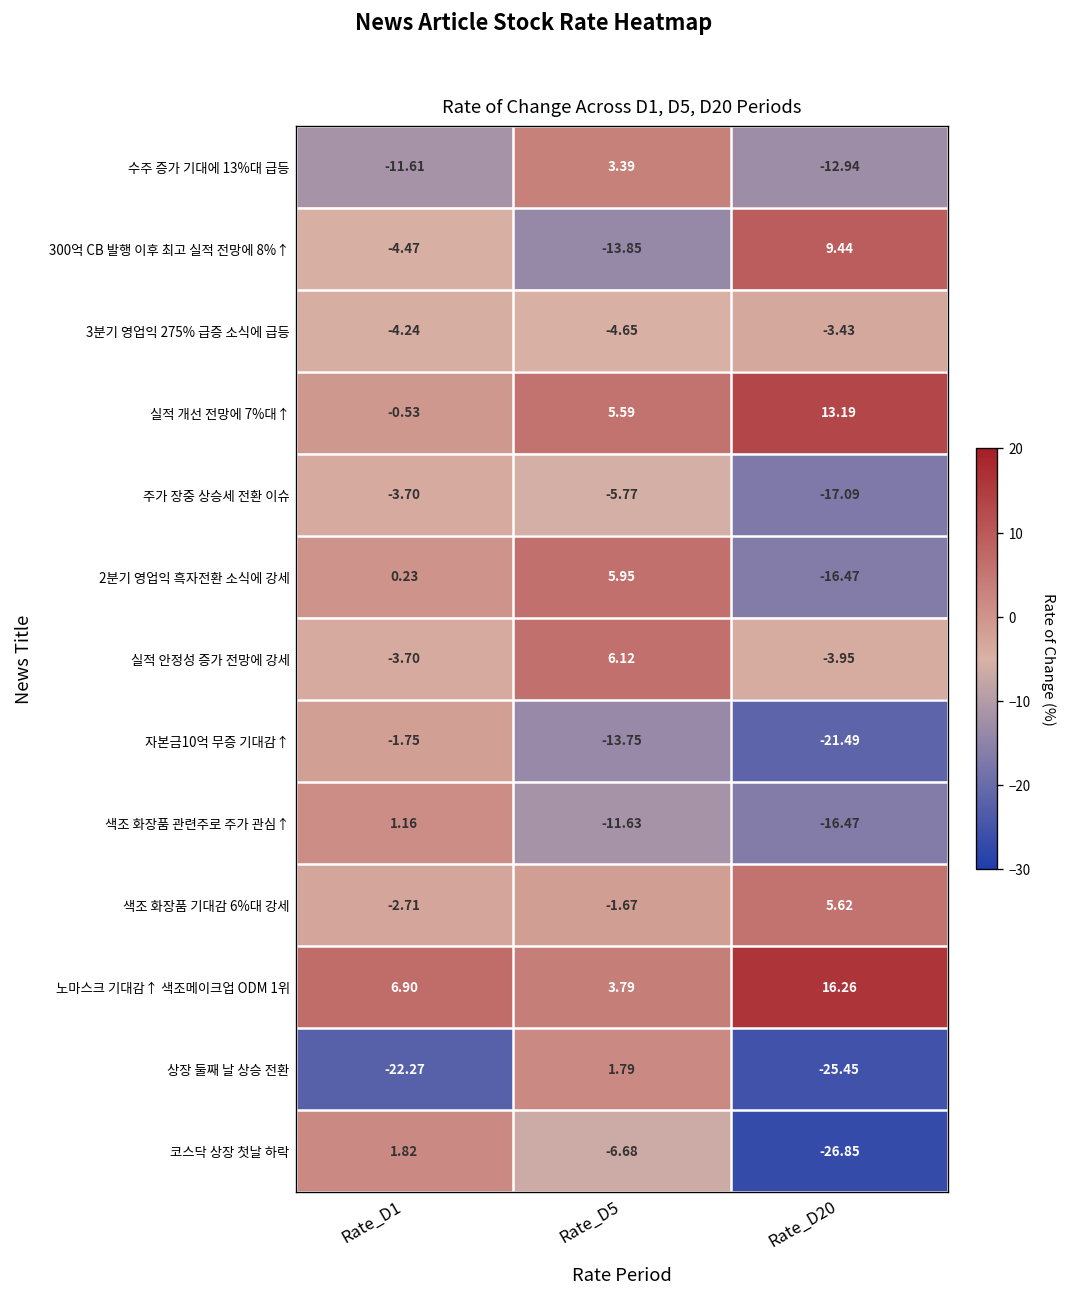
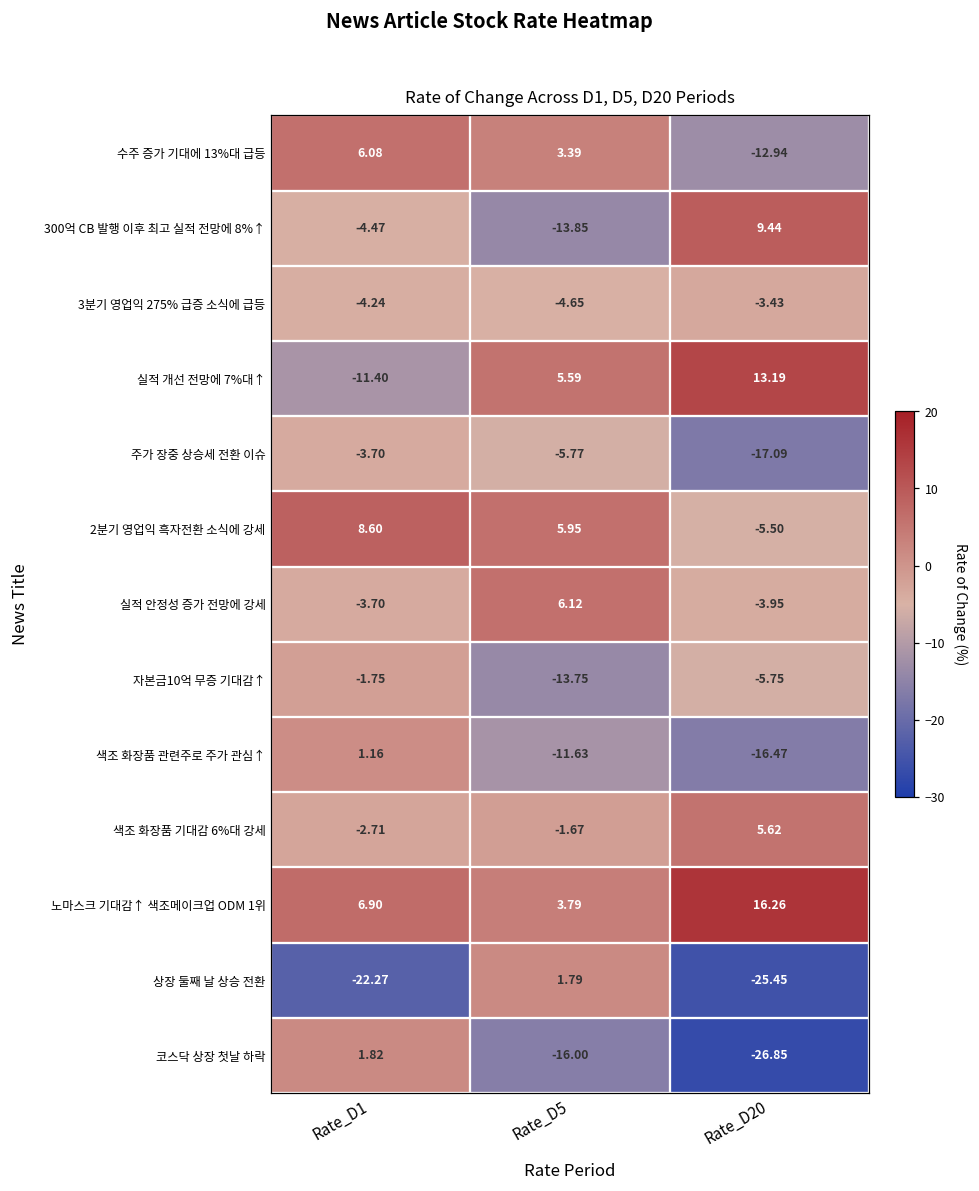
수주 증가 기대에 13%대 급등, Rate_D1: -11.61 -> 6.08
실적 개선 전망에 7%대↑, Rate_D1: -0.53 -> -11.40
2분기 영업익 흑자전환 소식에 강세, Rate_D1: 0.23 -> 8.60
2분기 영업익 흑자전환 소식에 강세, Rate_D20: -16.47 -> -5.50
자본금10억 무증 기대감↑, Rate_D20: -21.49 -> -5.75
코스닥 상장 첫날 하락, Rate_D5: -6.68 -> -16.00
